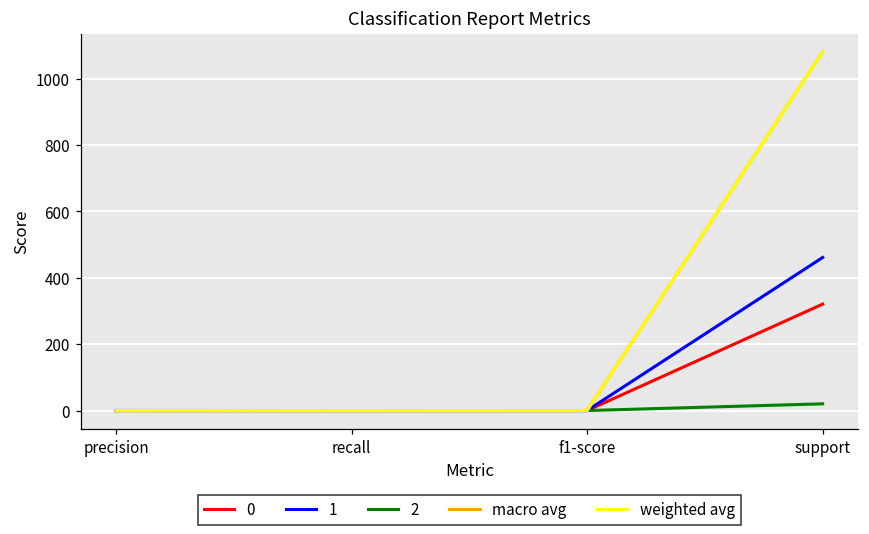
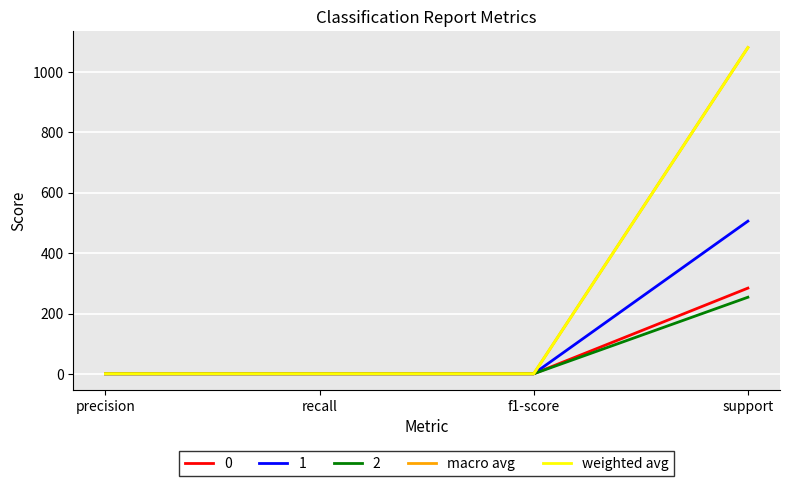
0, support: 320 -> 280
1, support: 460 -> 510
2, support: 20 -> 250
